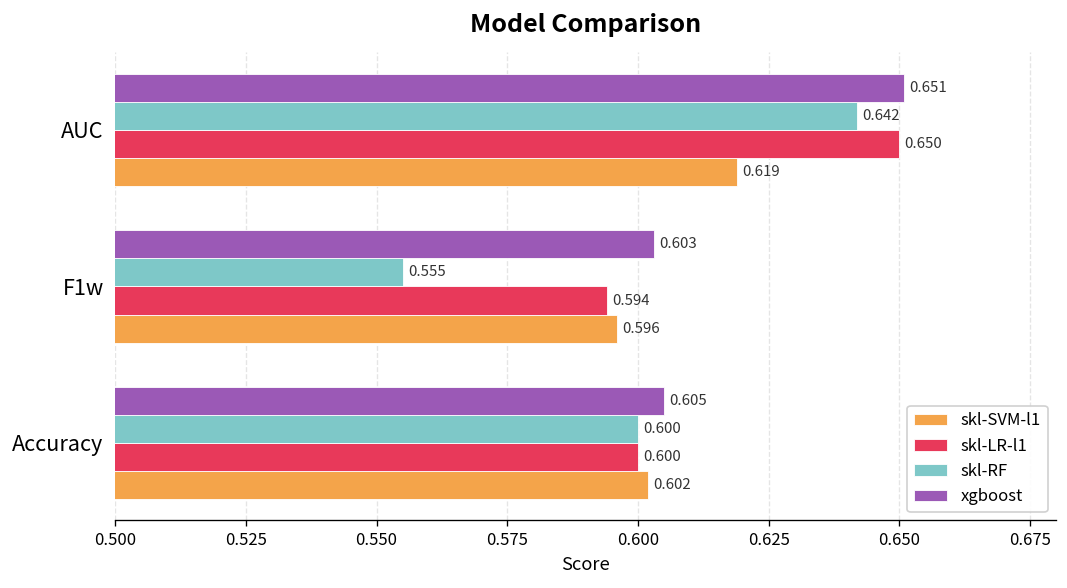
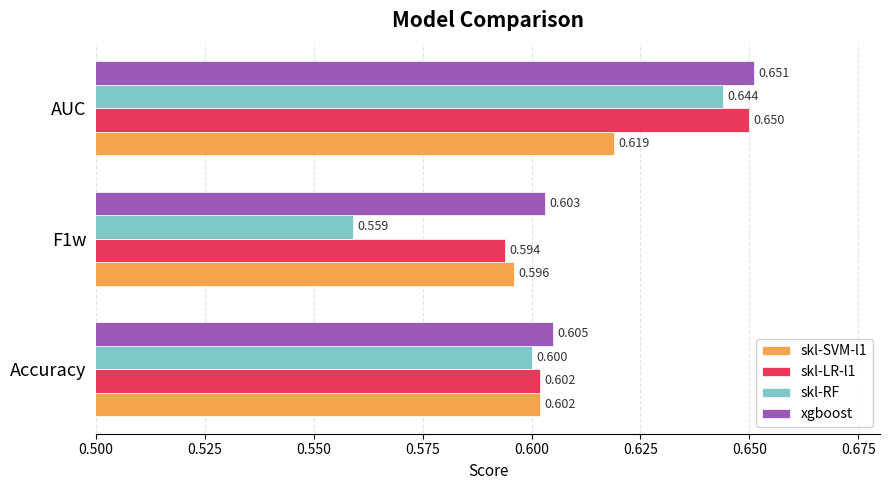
skl-RF, AUC: 0.642 -> 0.644
skl-RF, F1w: 0.555 -> 0.559
skl-LR-l1, Accuracy: 0.600 -> 0.602
